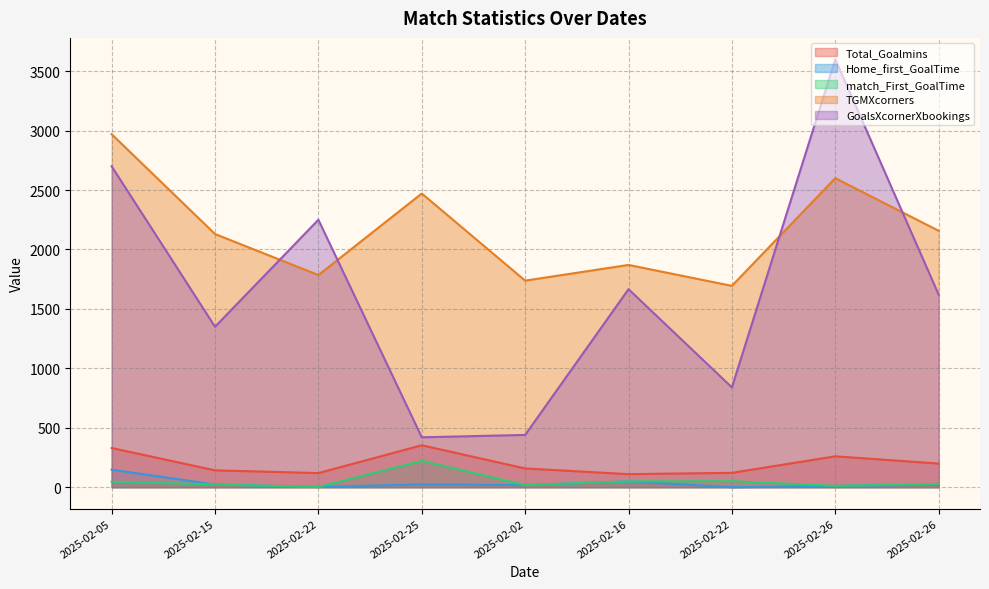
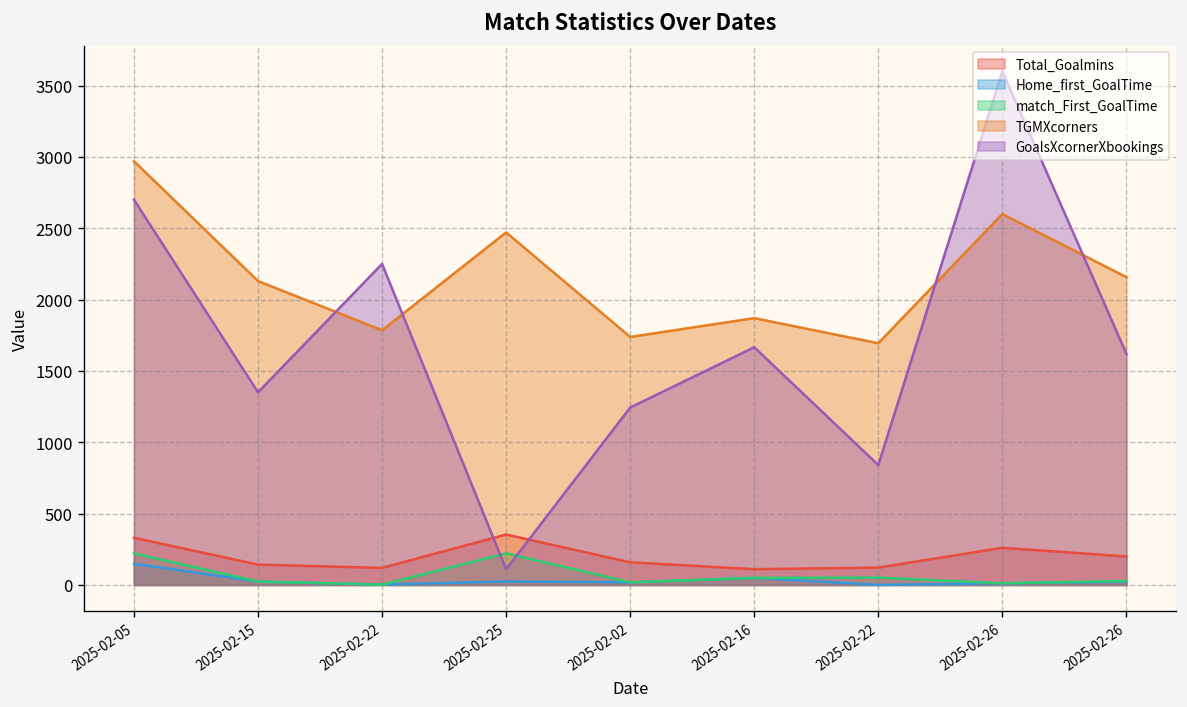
match_First_GoalTime, 2025-02-05: 50 -> 220
GoalsXcornerXbookings, 2025-02-25: 420 -> 110
GoalsXcornerXbookings, 2025-02-02: 440 -> 1240
